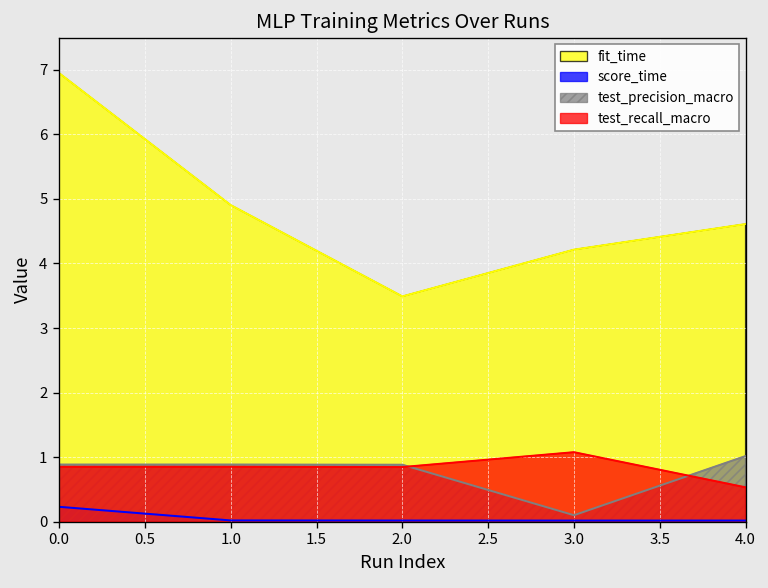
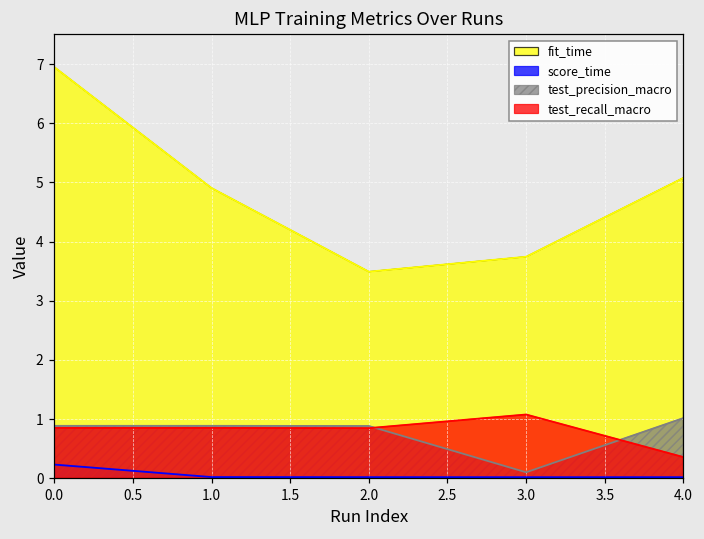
fit_time, 3.0: 4.2 -> 3.7
fit_time, 4.0: 4.6 -> 5.1
test_recall_macro, 4.0: 0.5 -> 0.4
